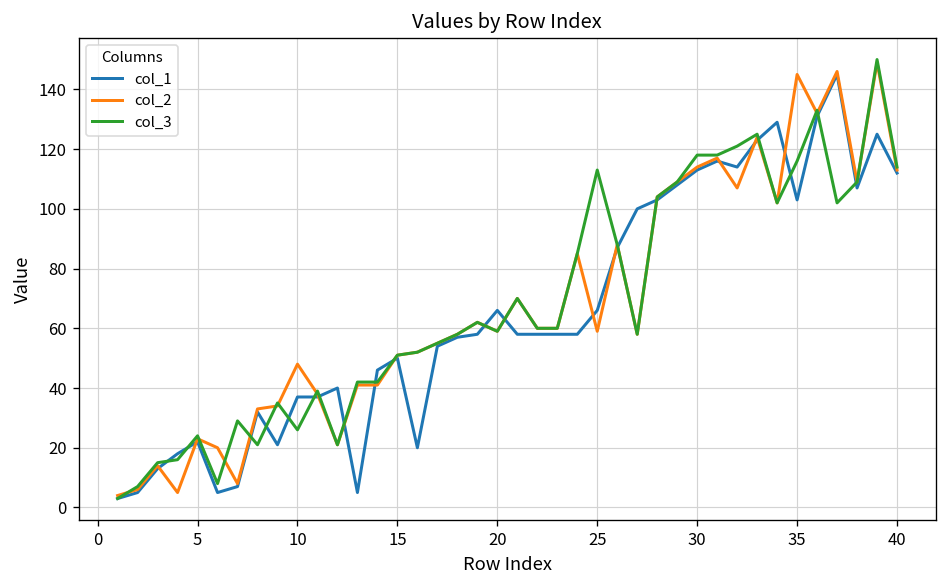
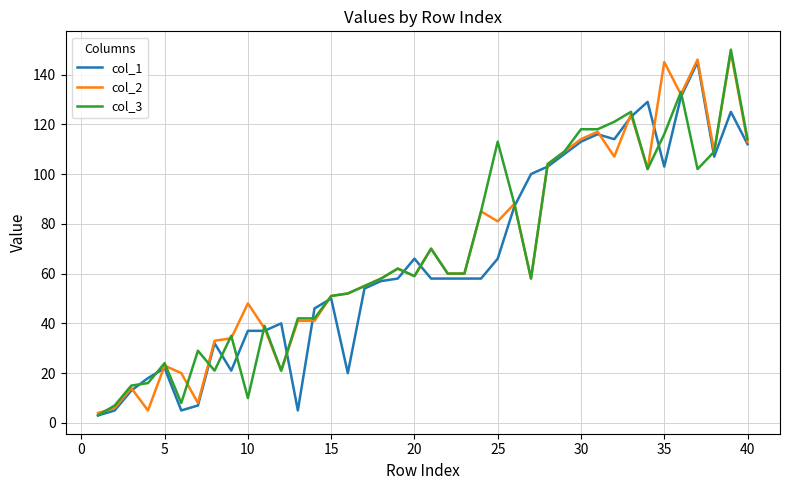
col_3, 10: 26 -> 10
col_2, 25: 59 -> 81
